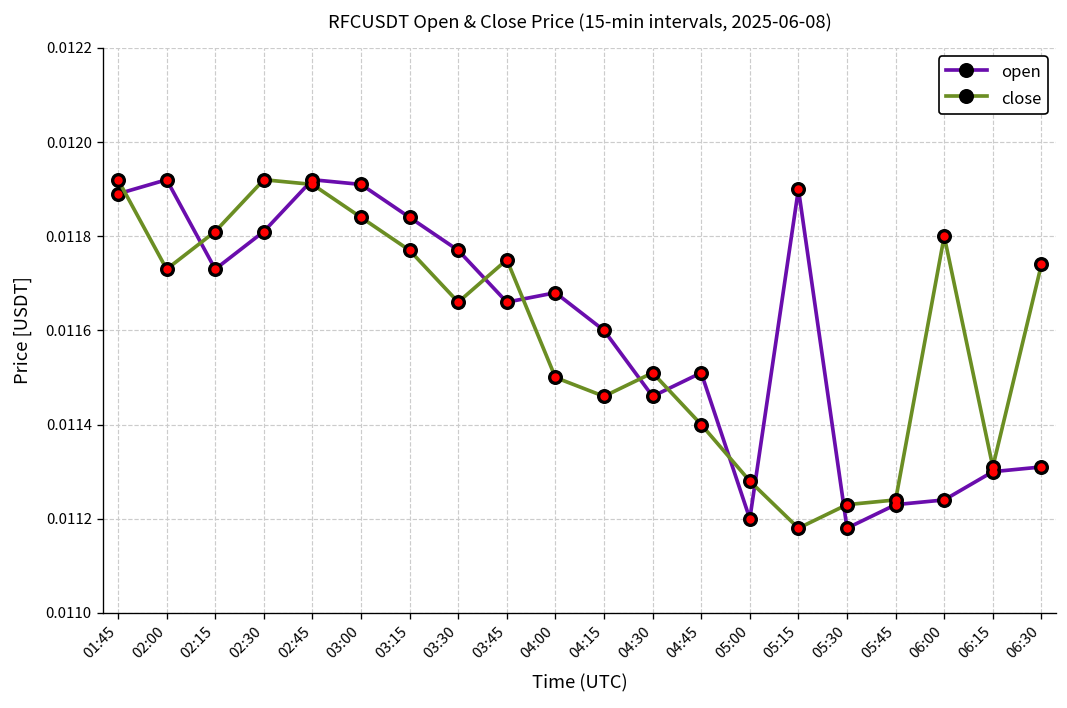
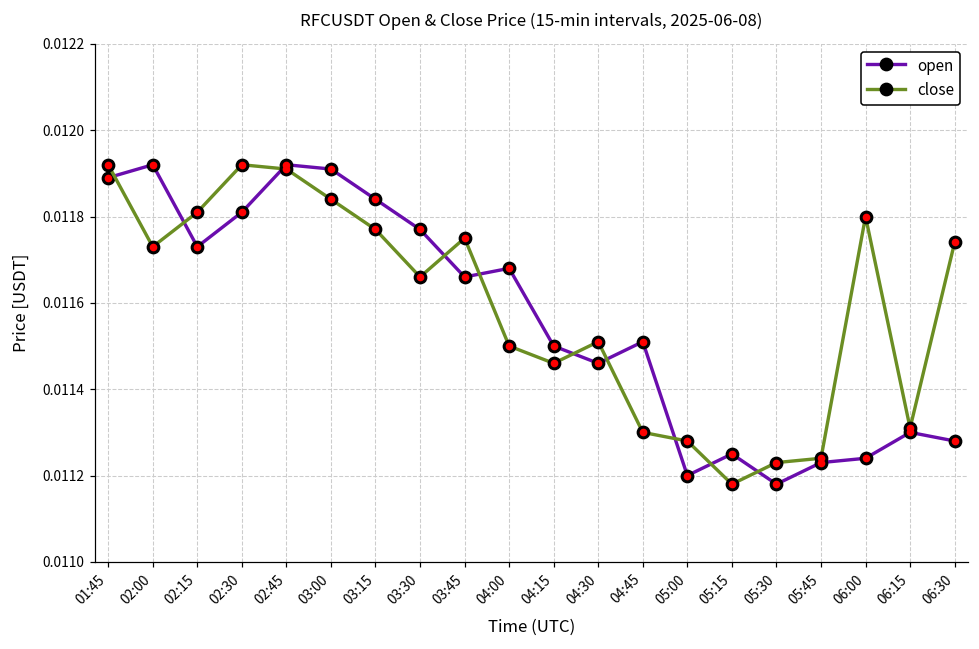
open, 04:15: 0.0116 -> 0.0115
close, 04:45: 0.0114 -> 0.0113
open, 05:15: 0.01190 -> 0.01125
open, 06:30: 0.01131 -> 0.01128
